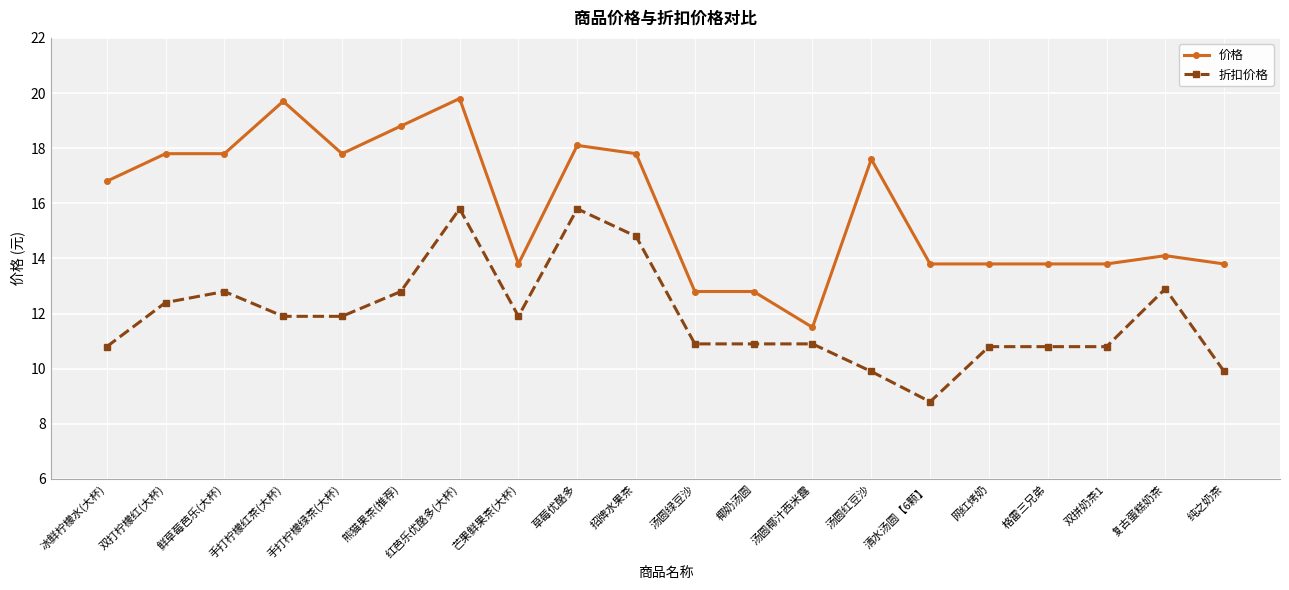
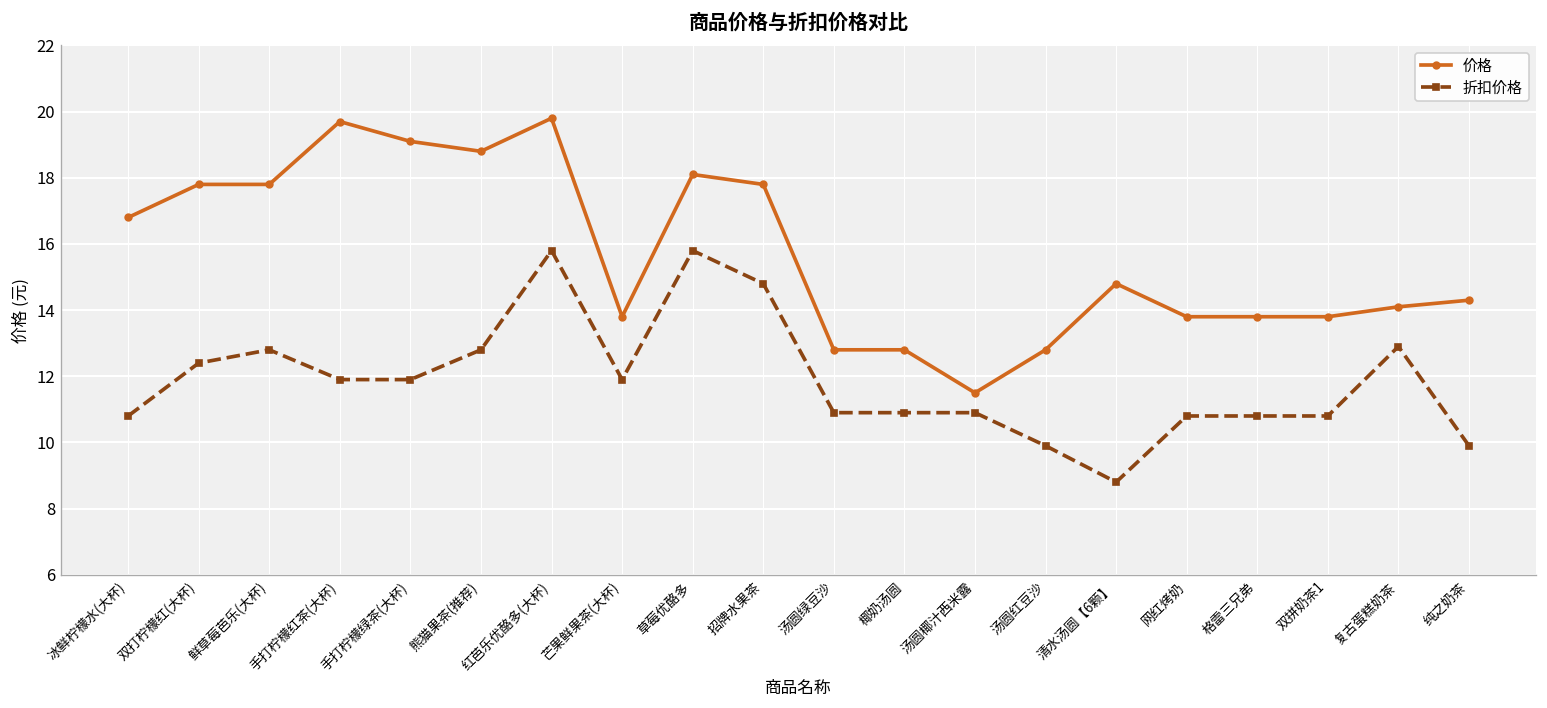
价格, 手打柠檬绿茶(大杯): 17.8 -> 19.1
价格, 汤圆红豆沙: 17.6 -> 12.8
价格, 清水汤圆【6颗】: 13.8 -> 14.8
价格, 纯之奶茶: 13.8 -> 14.3
